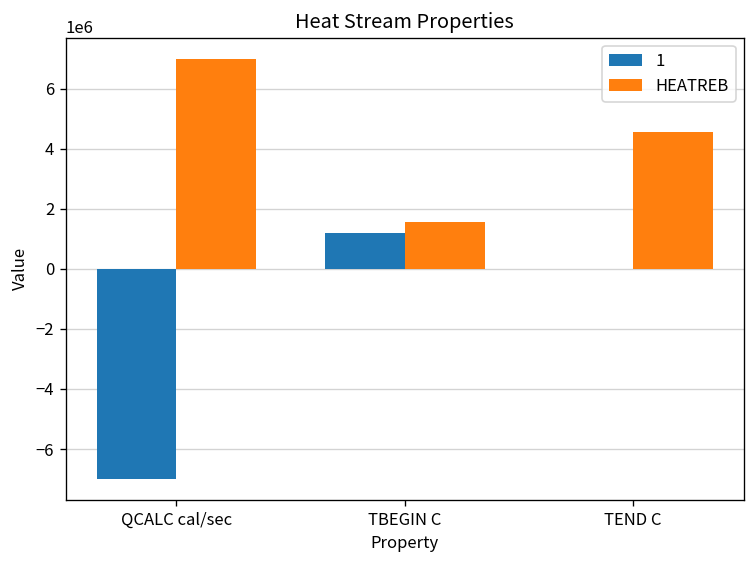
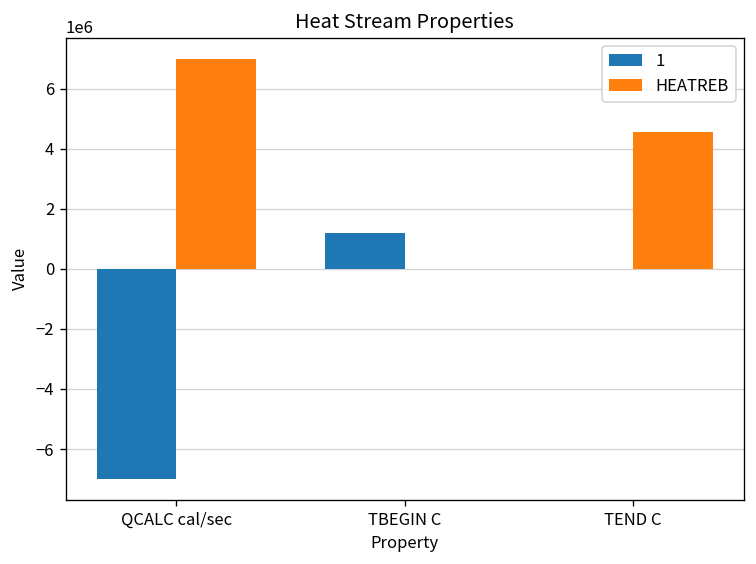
HEATREB, TBEGIN C: 1500000 -> 0
